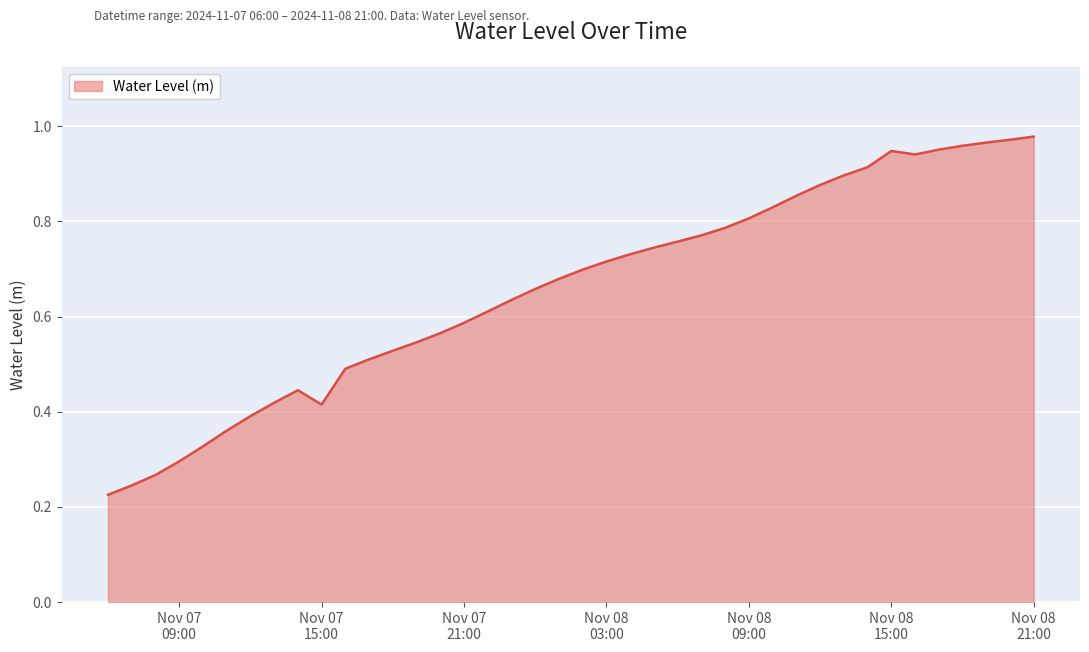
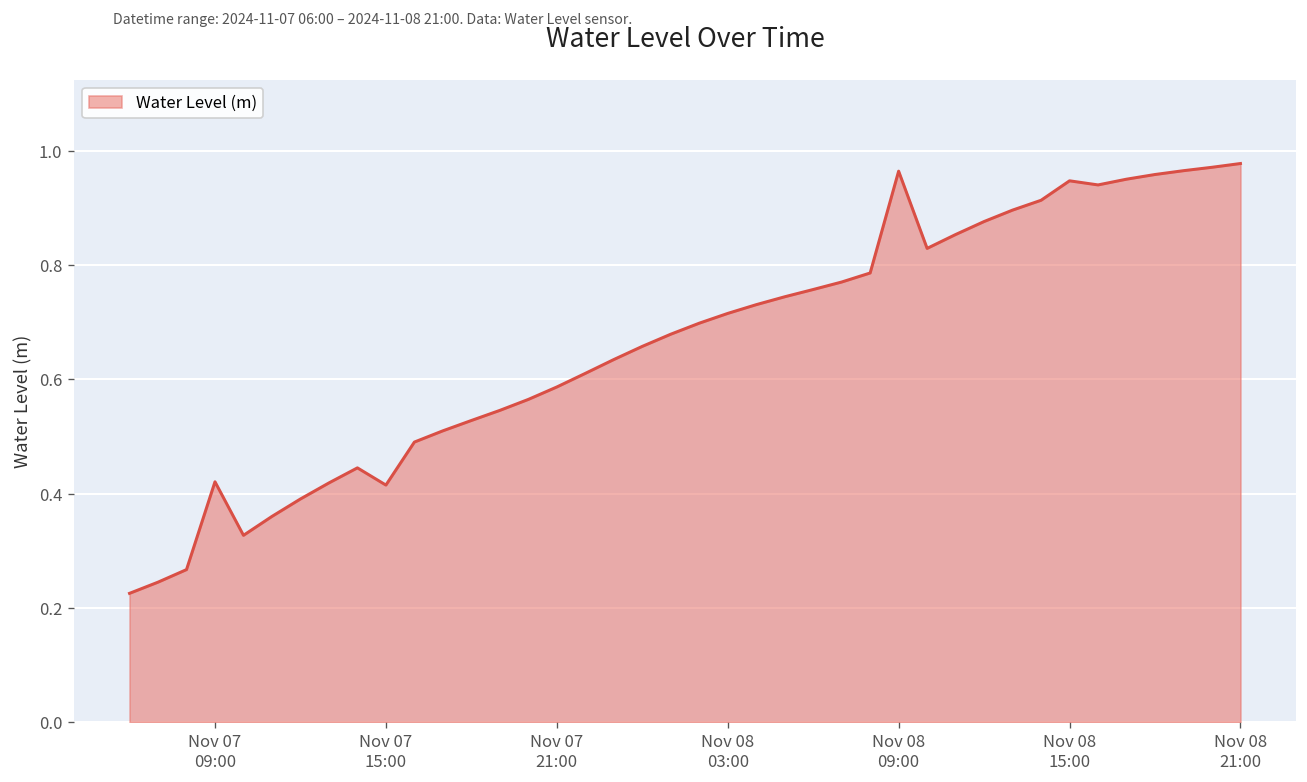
Nov 07 09:00: 0.30 -> 0.42
Nov 08 09:00: 0.81 -> 0.96
